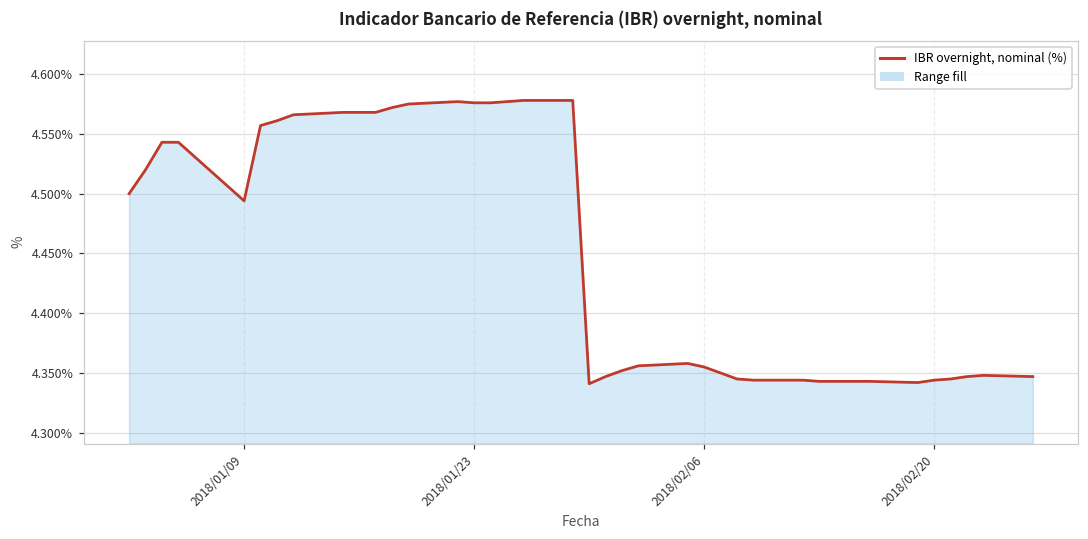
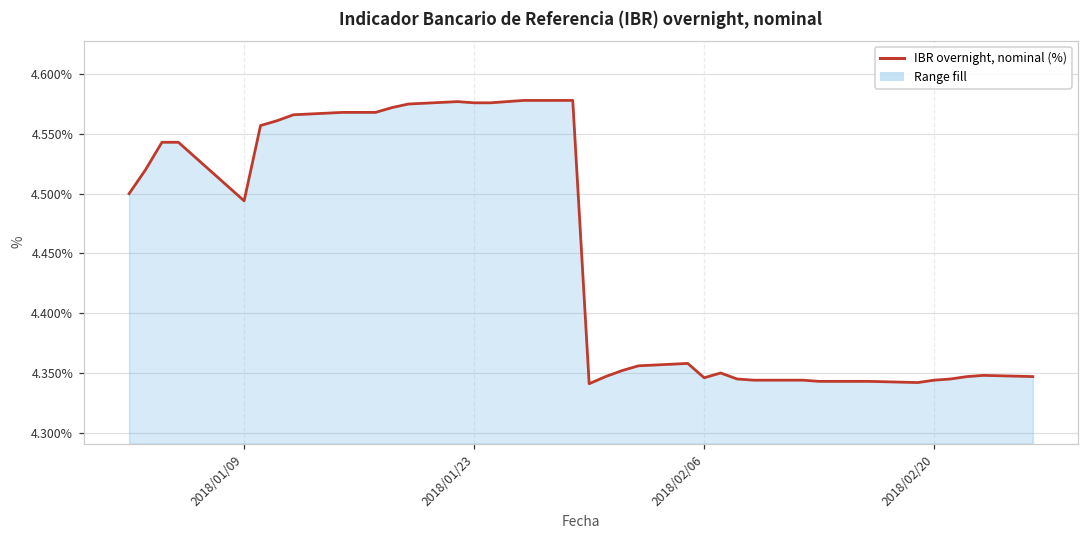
2018/02/06: 4.355% -> 4.346%
